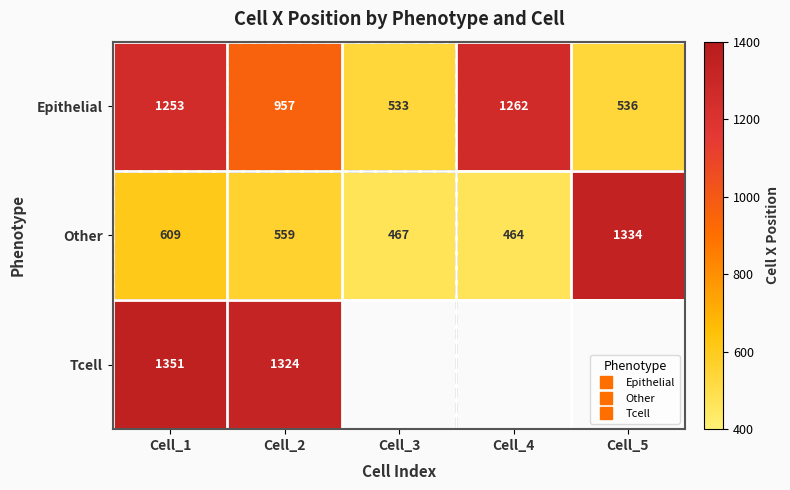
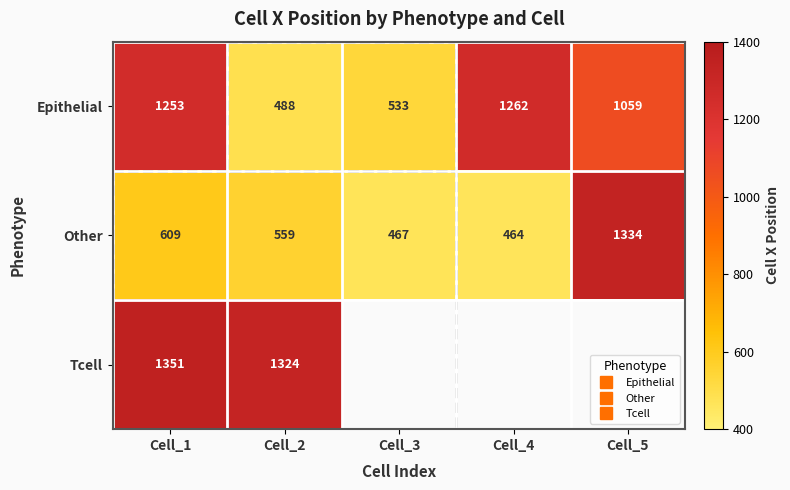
Epithelial, Cell_2: 957 -> 488
Epithelial, Cell_5: 536 -> 1059
